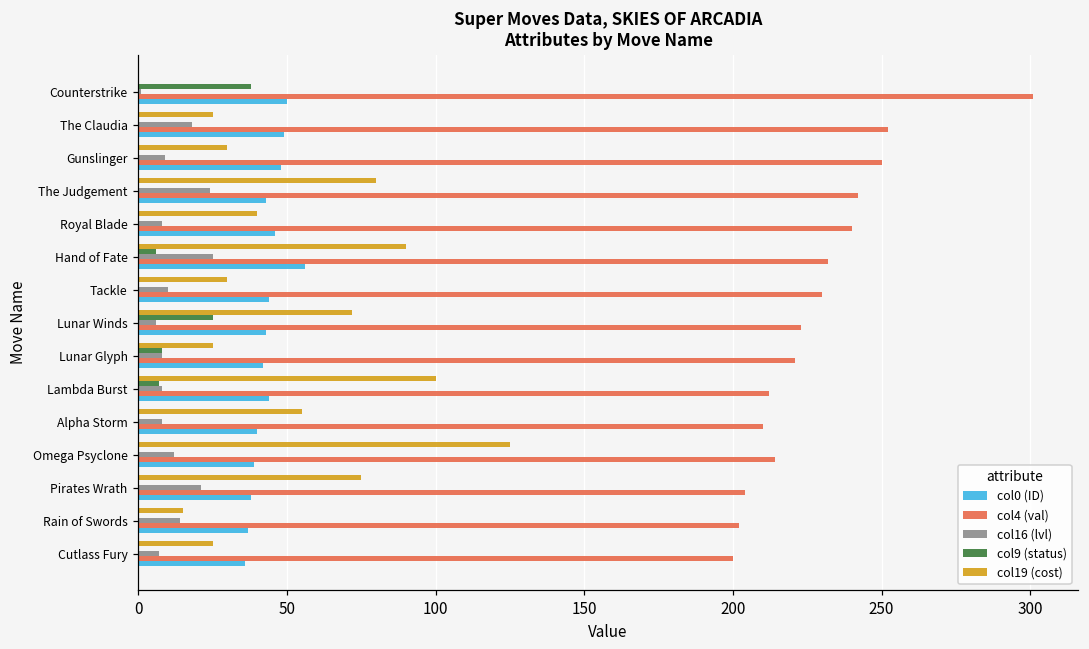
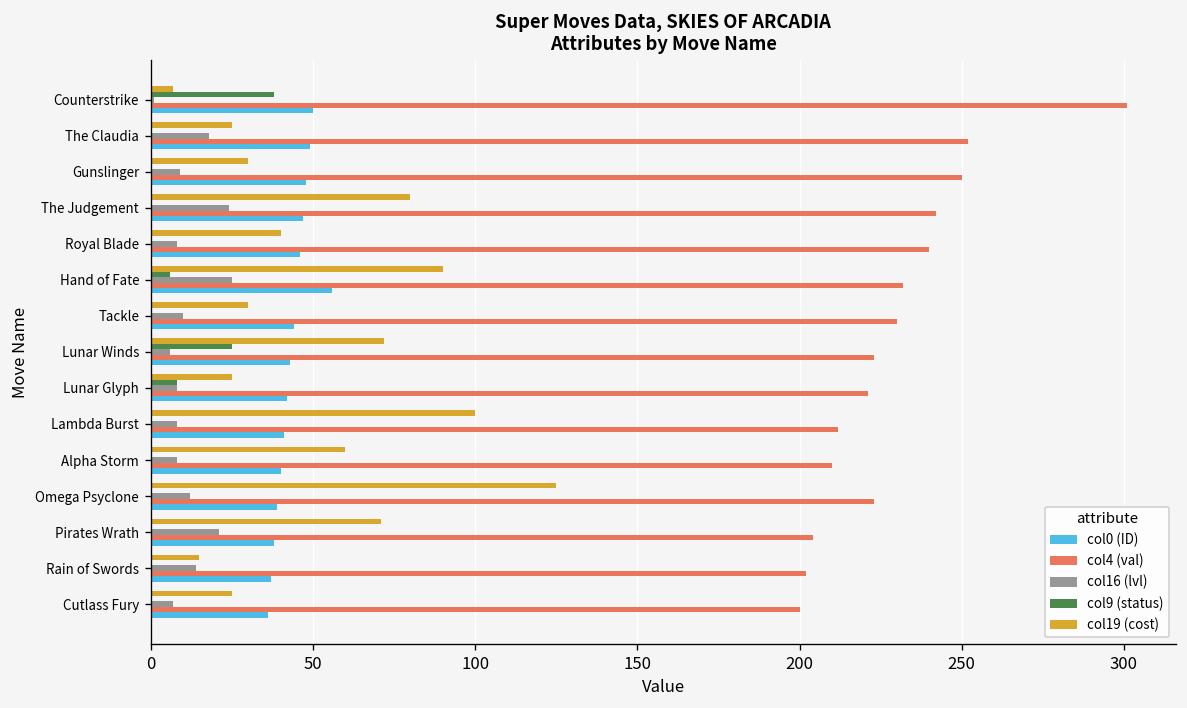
col19 (cost), Counterstrike: 0 -> 7
col0 (ID), The Judgement: 43 -> 47
col9 (status), Lambda Burst: 7 -> 0
col0 (ID), Lambda Burst: 44 -> 41
col19 (cost), Alpha Storm: 55 -> 60
col4 (val), Omega Psyclone: 214 -> 223
col19 (cost), Pirates Wrath: 75 -> 71
